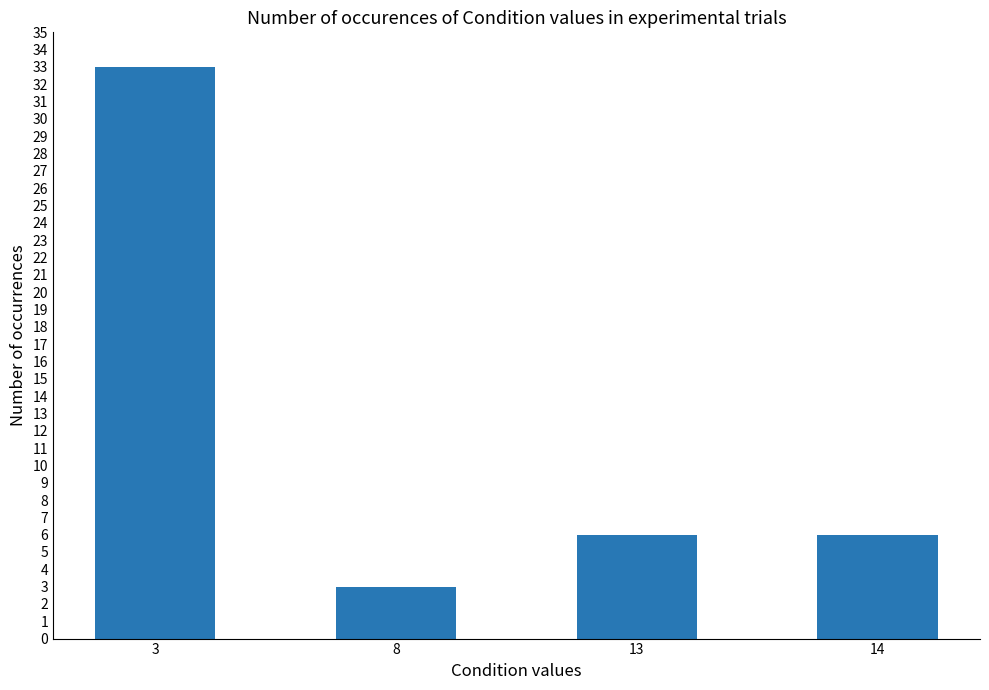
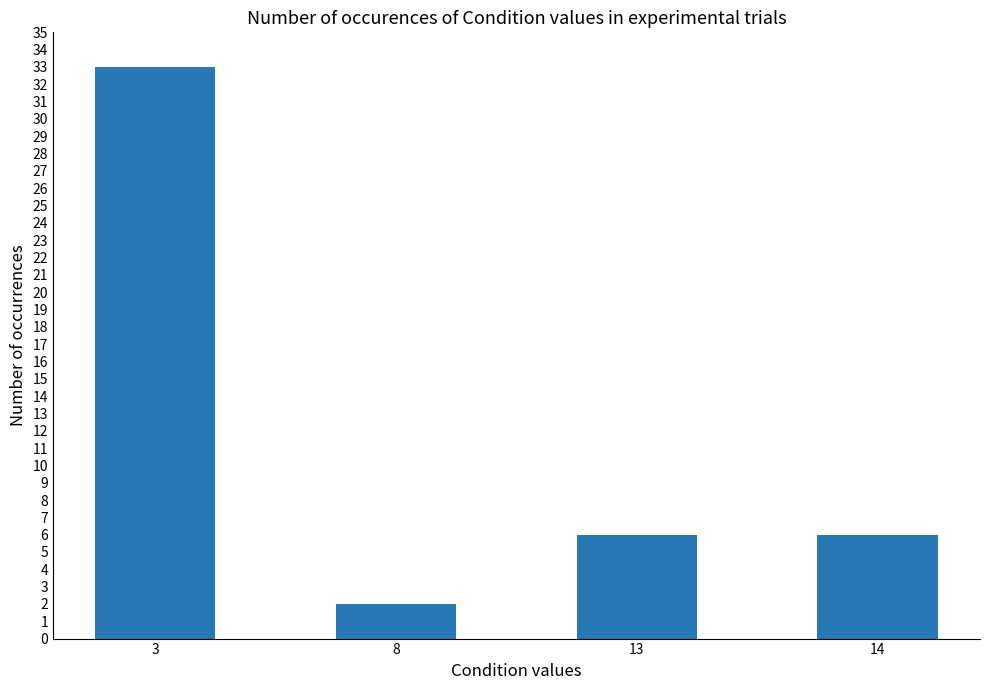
8: 3 -> 2
